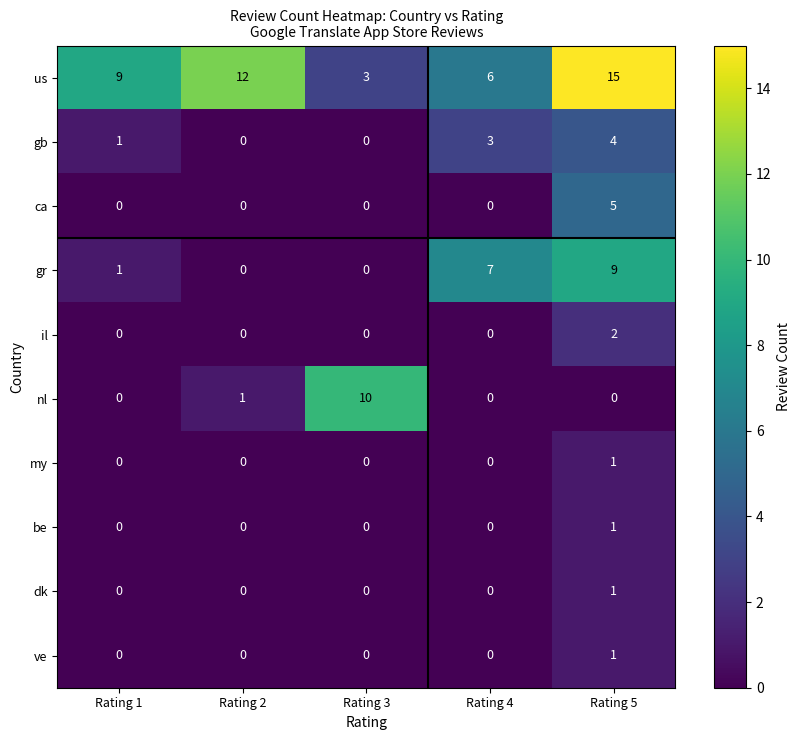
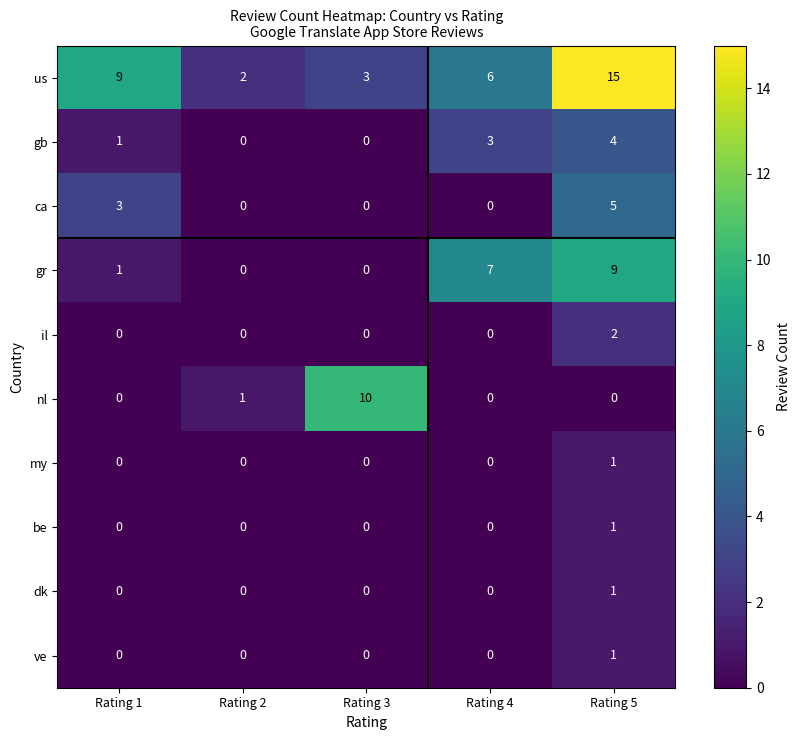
us, Rating 2: 12 -> 2
ca, Rating 1: 0 -> 3
